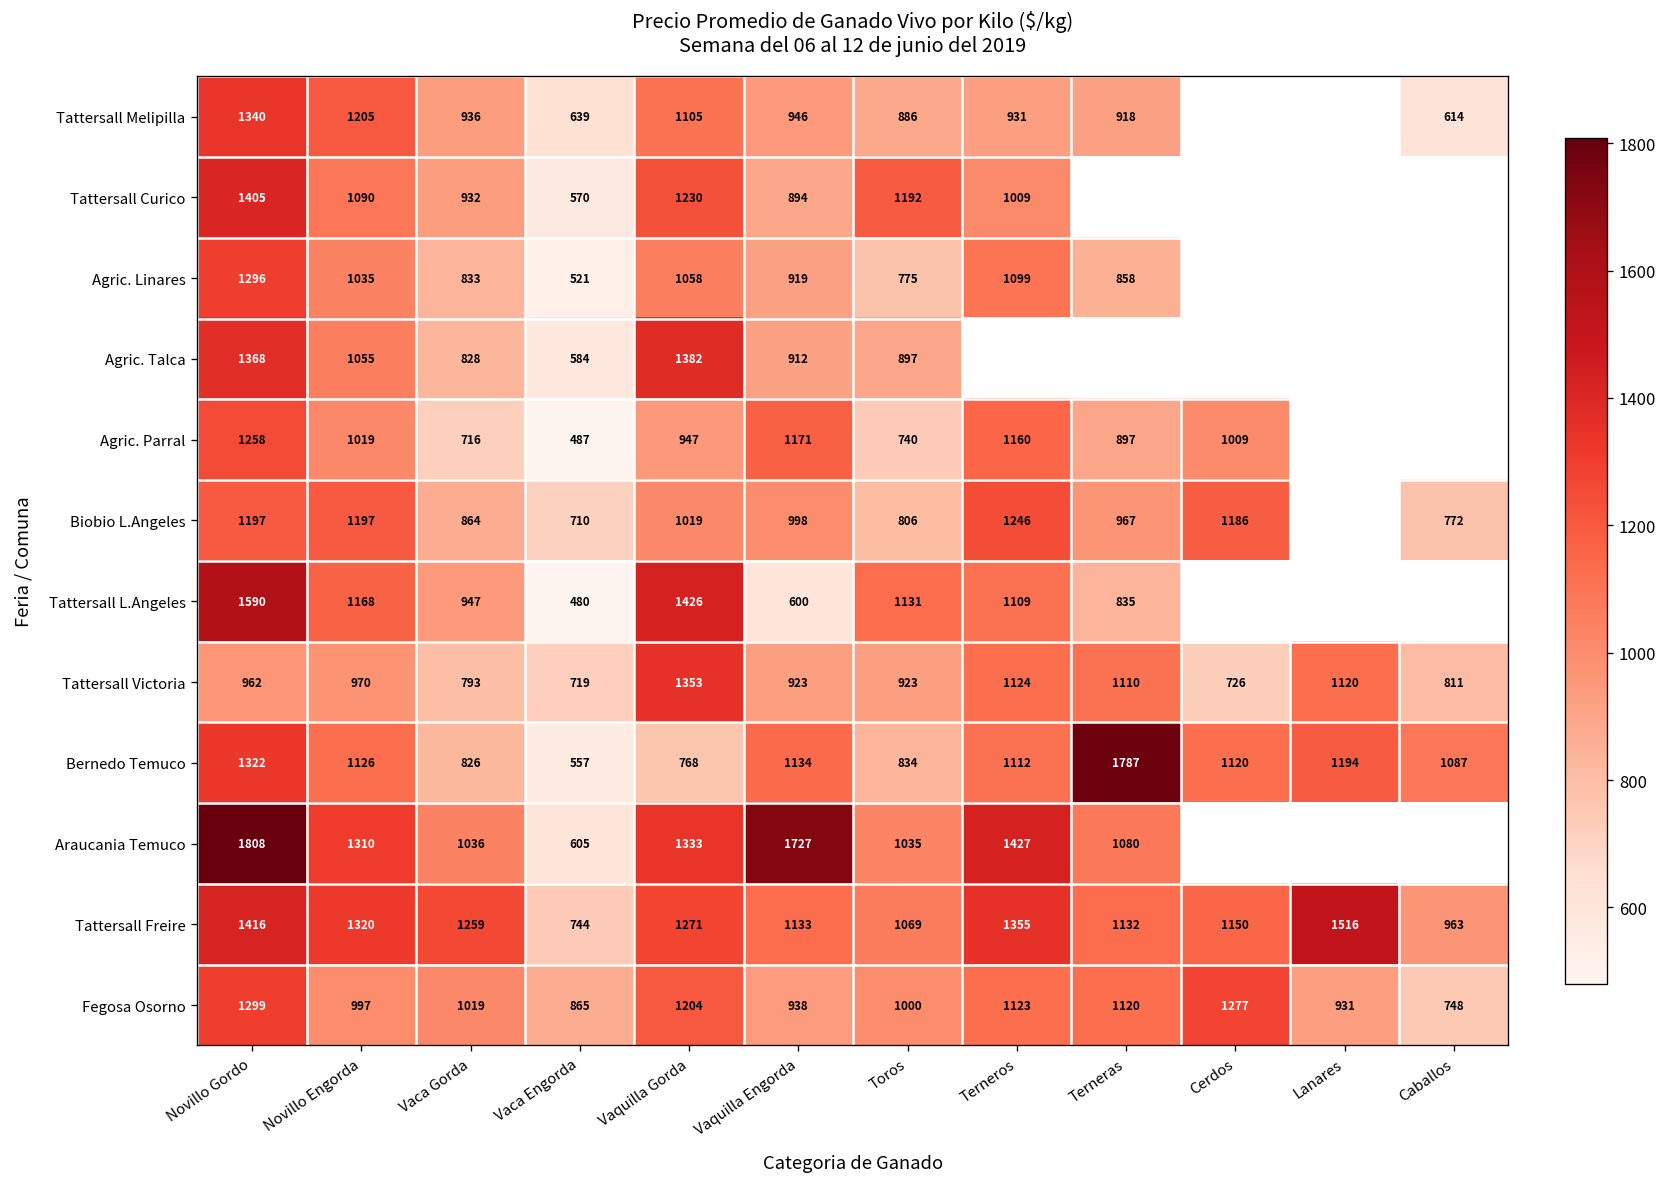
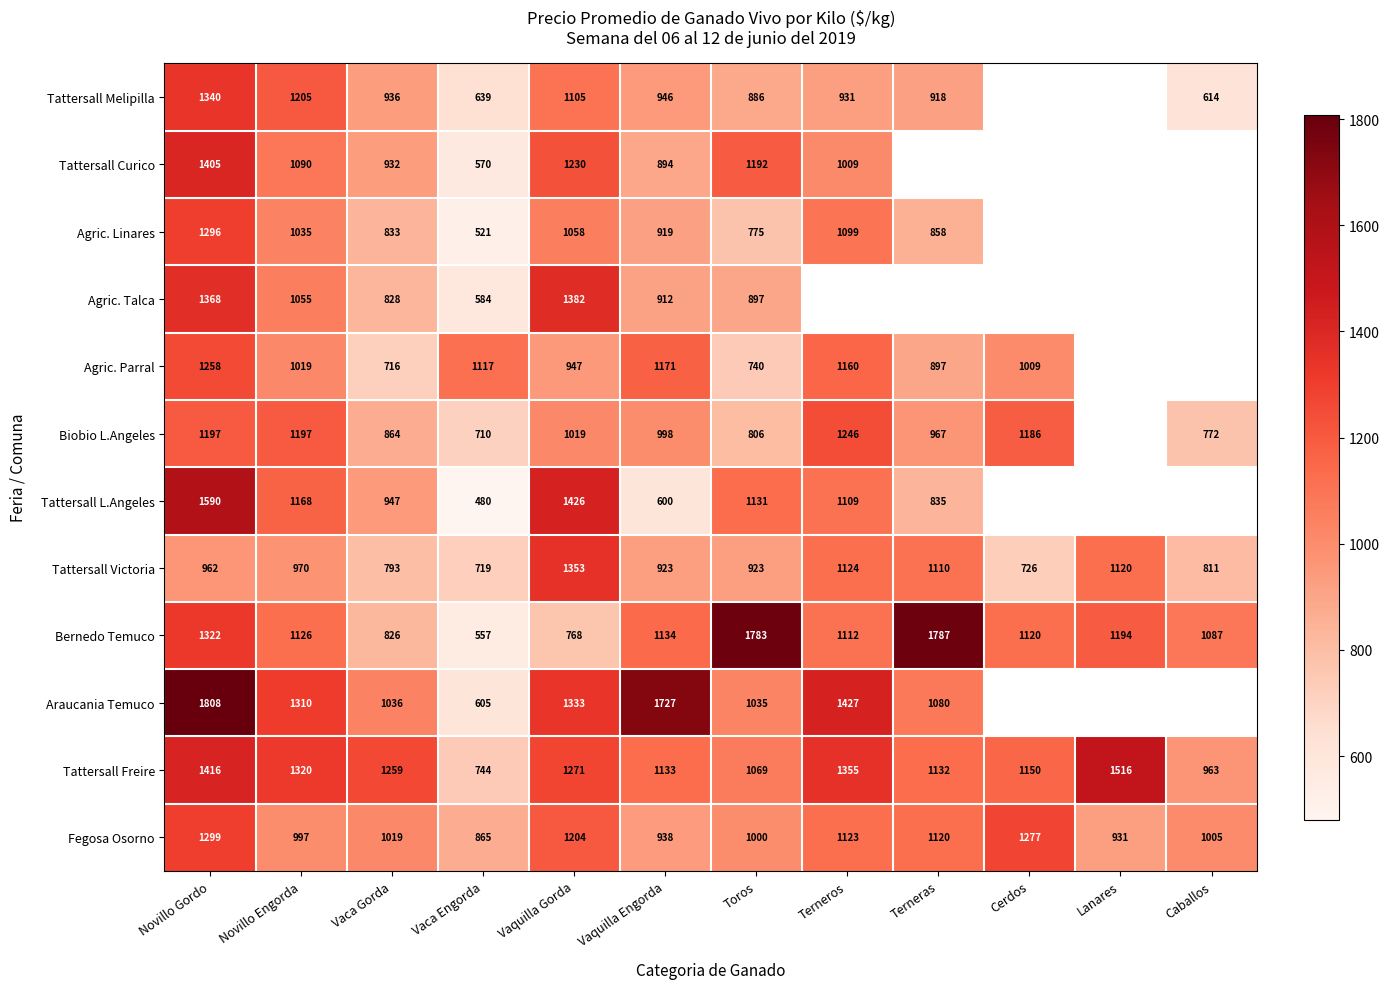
Agric. Parral, Vaca Engorda: 487 -> 1117
Bernedo Temuco, Toros: 834 -> 1783
Fegosa Osorno, Caballos: 748 -> 1005
